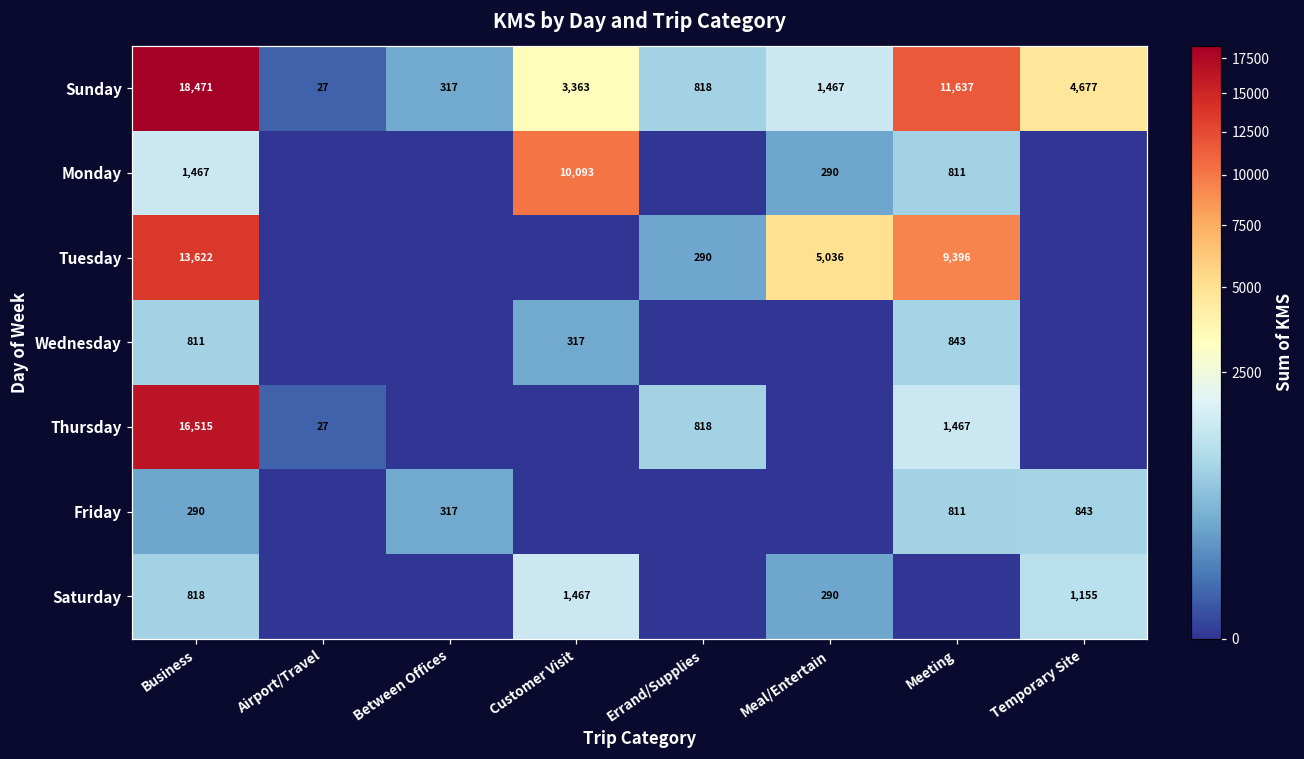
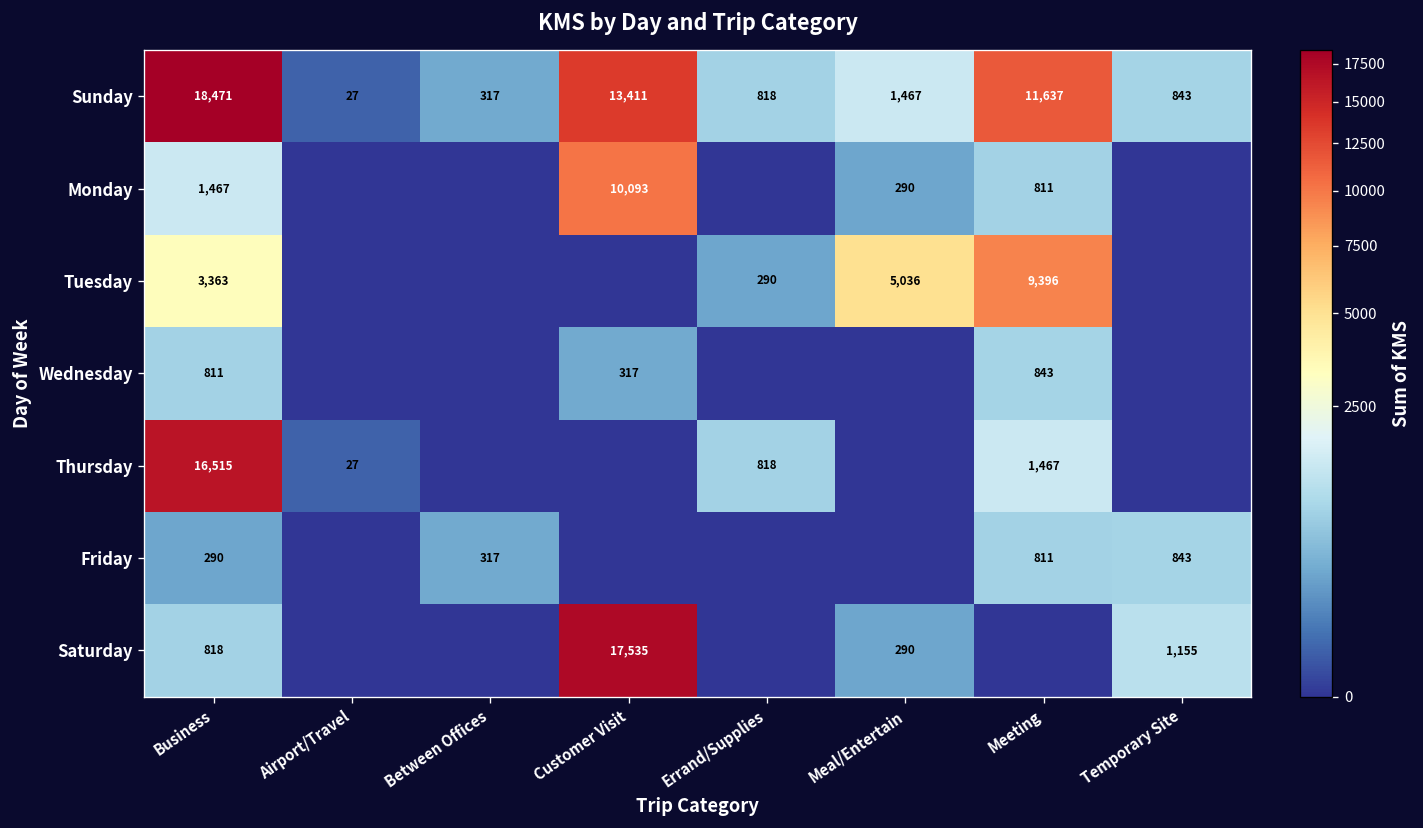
Sunday, Customer Visit: 3,363 -> 13,411
Sunday, Temporary Site: 4,677 -> 843
Tuesday, Business: 13,622 -> 3,363
Saturday, Customer Visit: 1,467 -> 17,535
